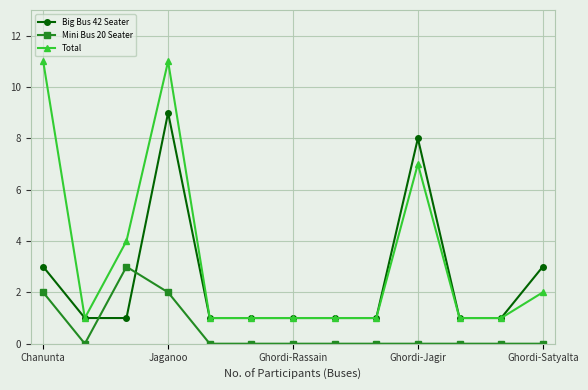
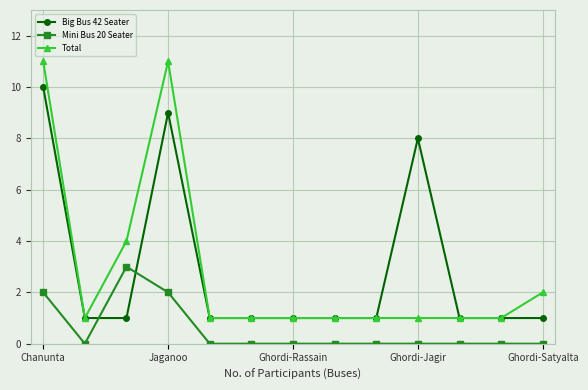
Big Bus 42 Seater, Chanunta: 3 -> 10
Total, Ghordi-Jagir: 7 -> 1
Big Bus 42 Seater, Ghordi-Satyalta: 3 -> 1
